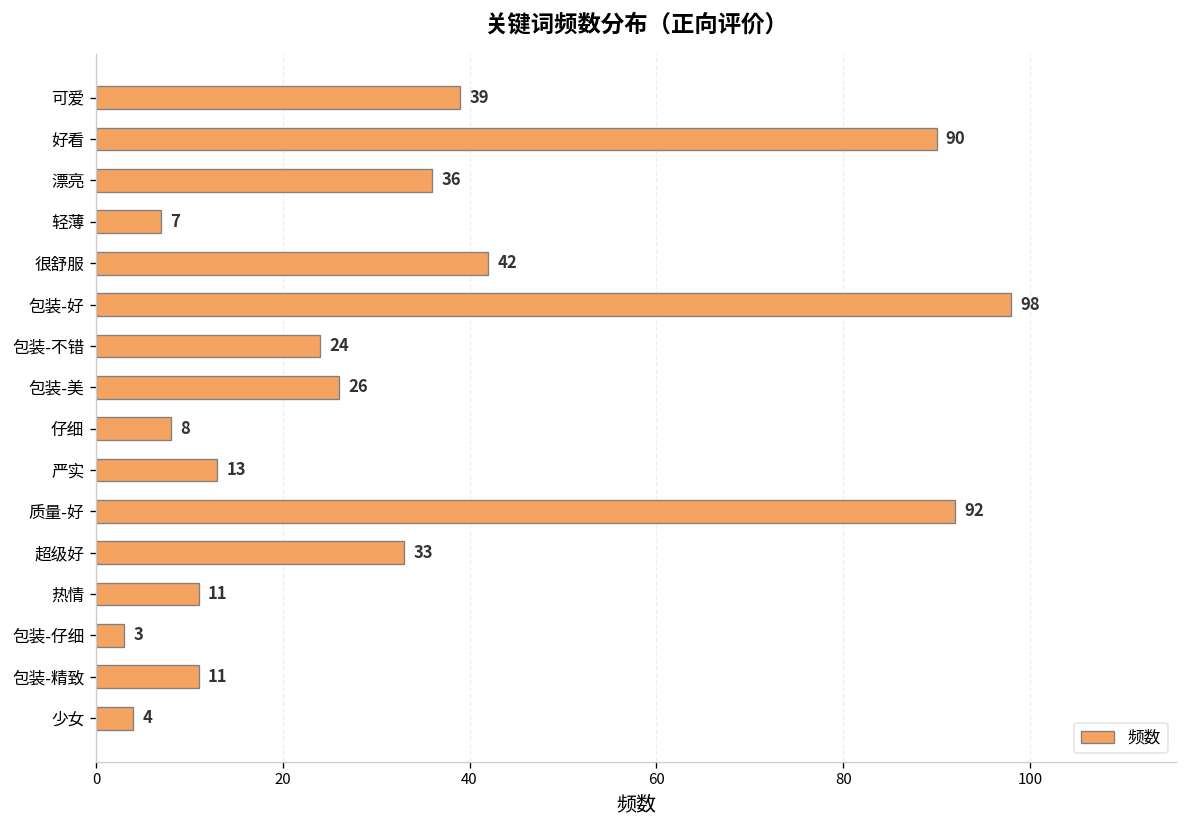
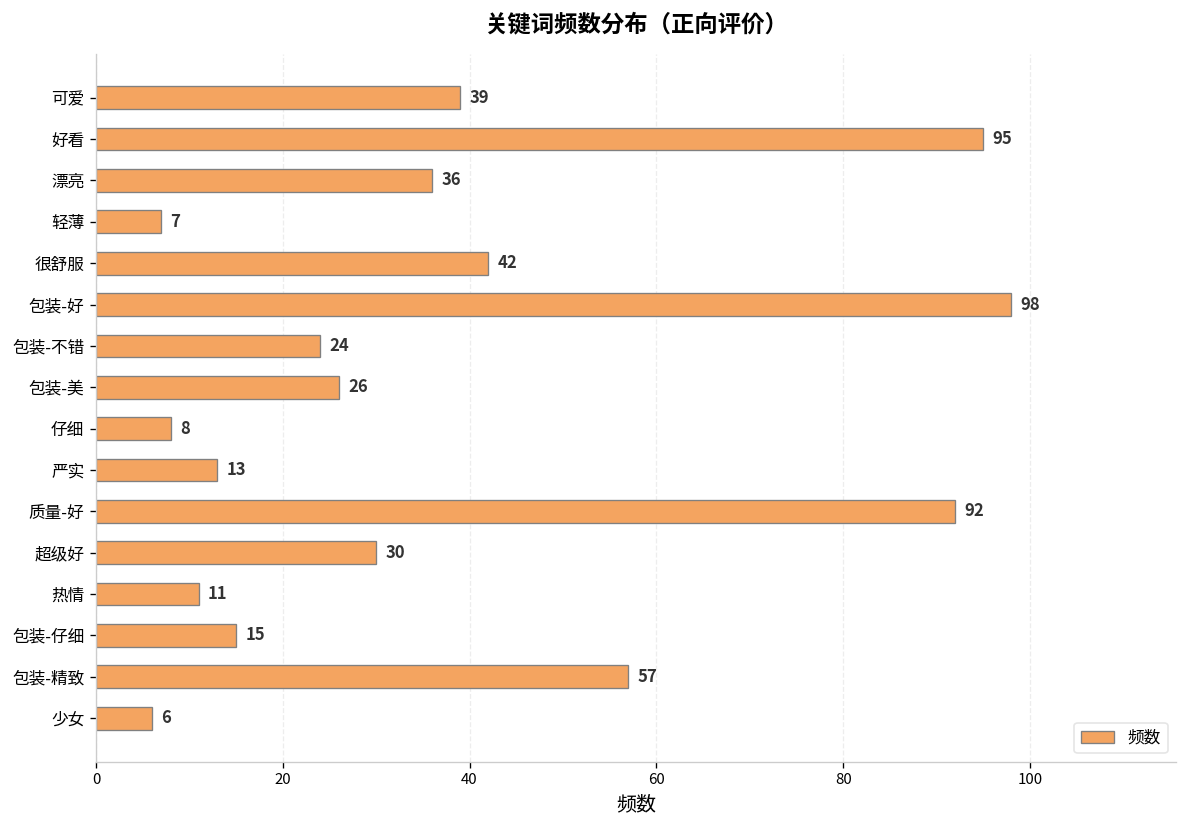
好看: 90 -> 95
超级好: 33 -> 30
包装-仔细: 3 -> 15
包装-精致: 11 -> 57
少女: 4 -> 6
